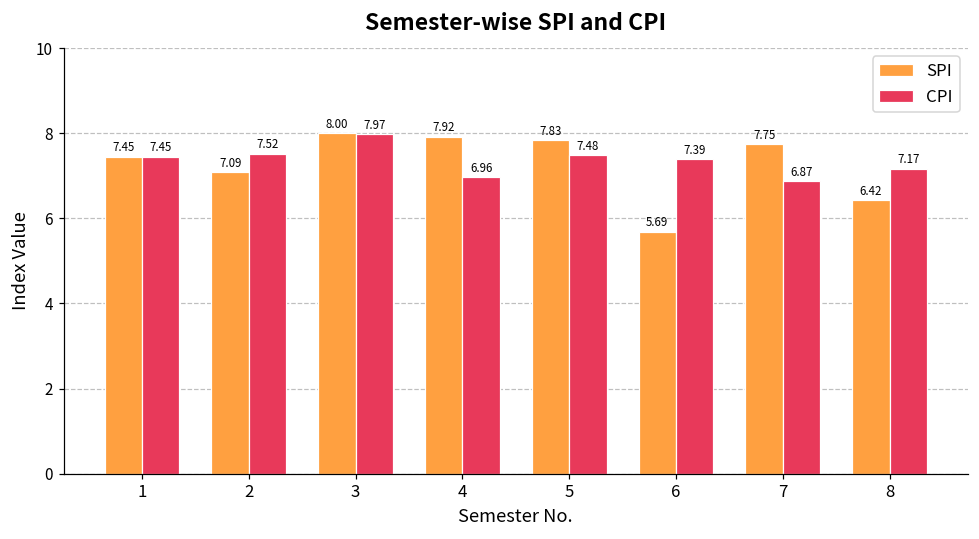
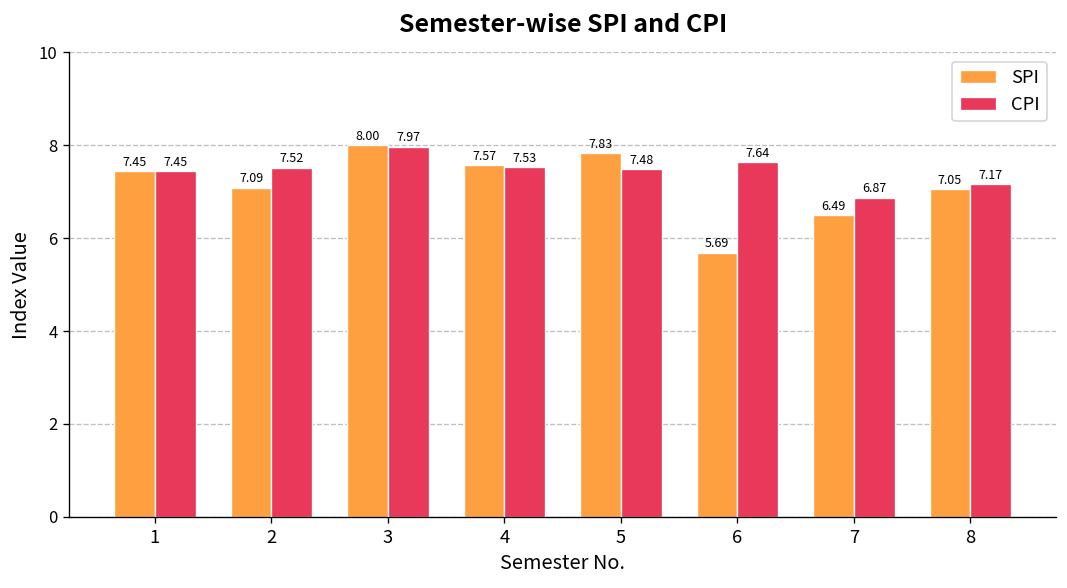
SPI, 4: 7.92 -> 7.57
CPI, 4: 6.96 -> 7.53
CPI, 6: 7.39 -> 7.64
SPI, 7: 7.75 -> 6.49
SPI, 8: 6.42 -> 7.05
